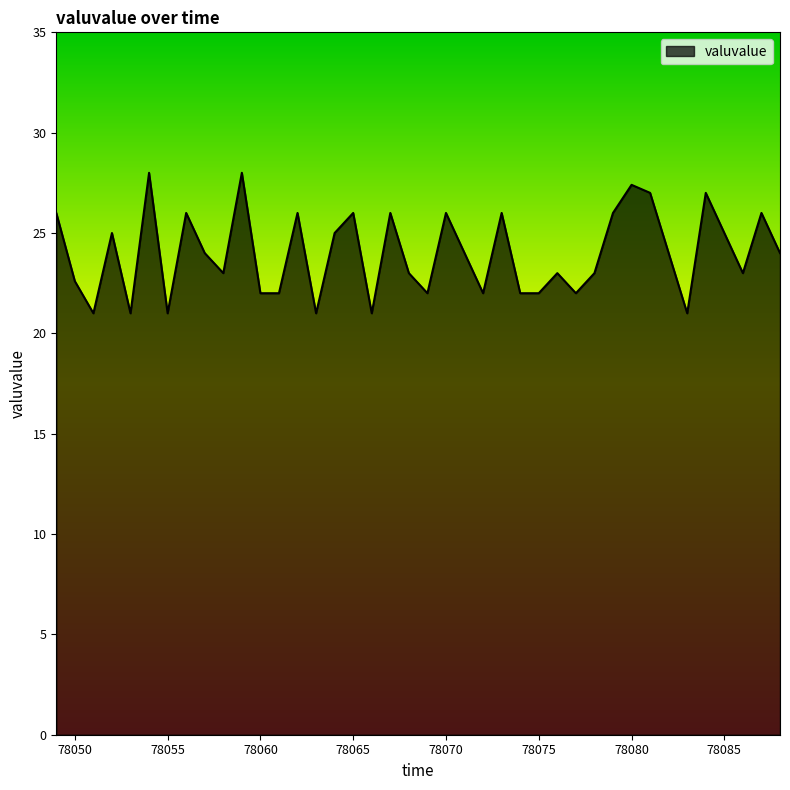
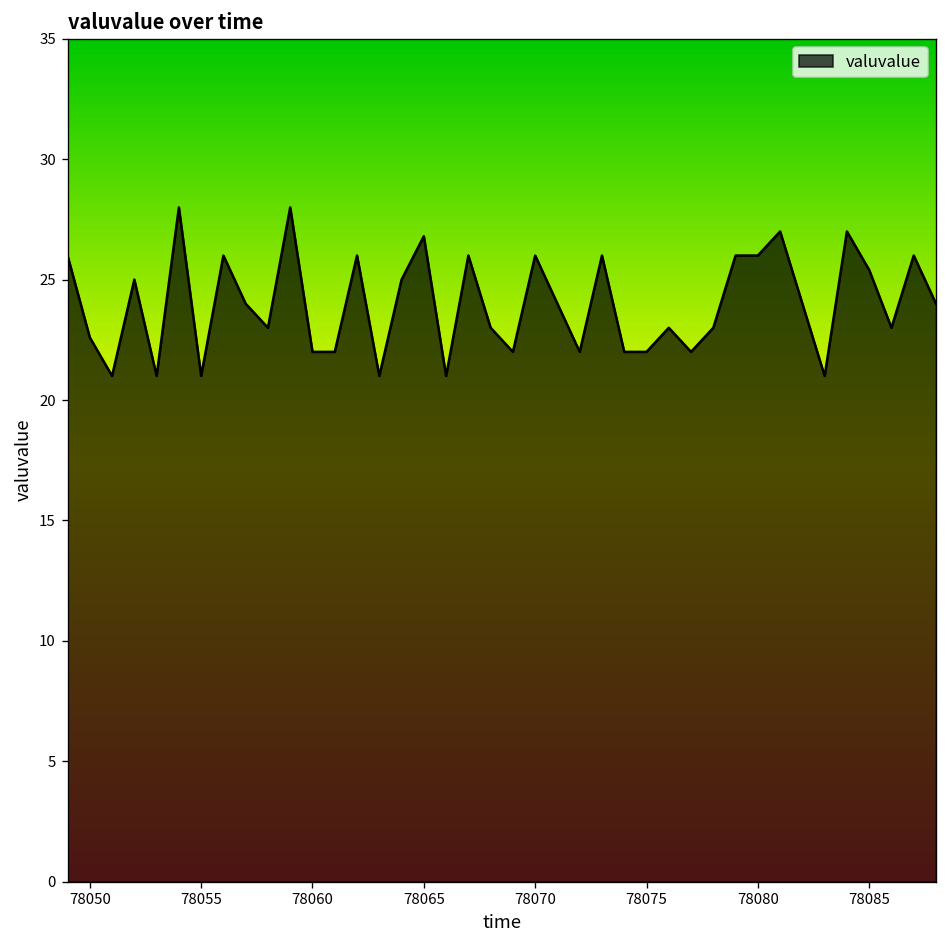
78065: 26.0 -> 26.8
78080: 27.4 -> 26.0
78085: 25.0 -> 25.4
